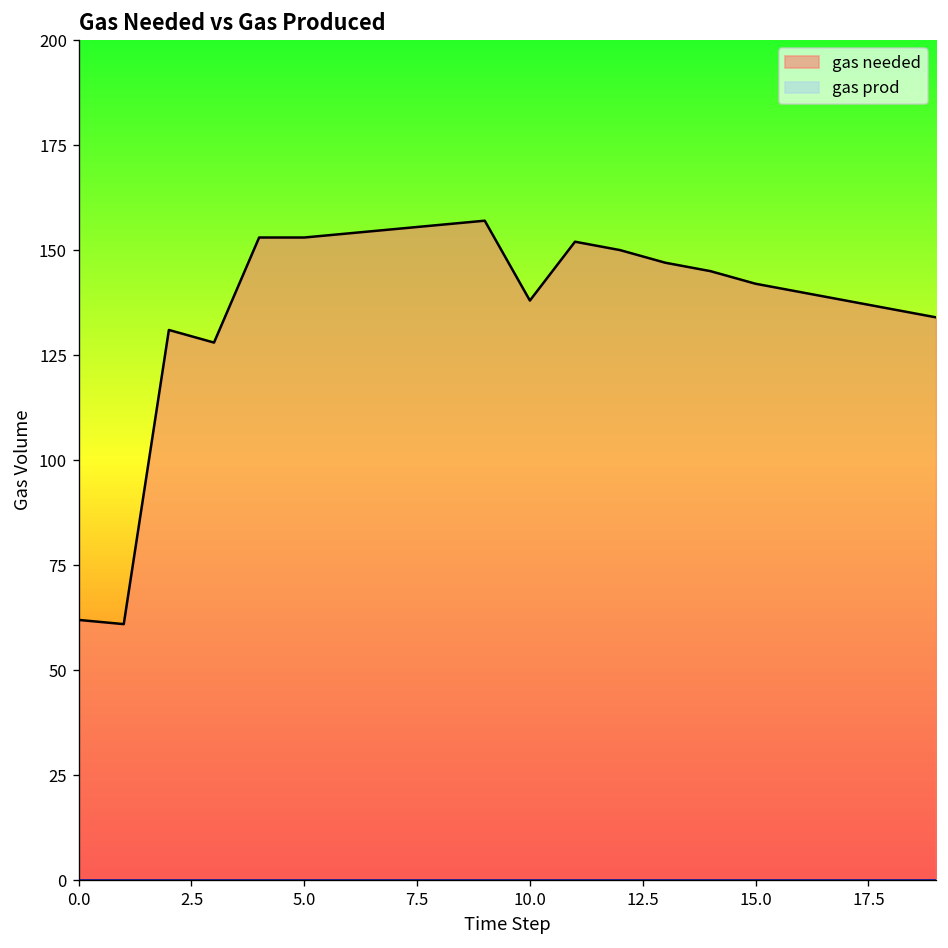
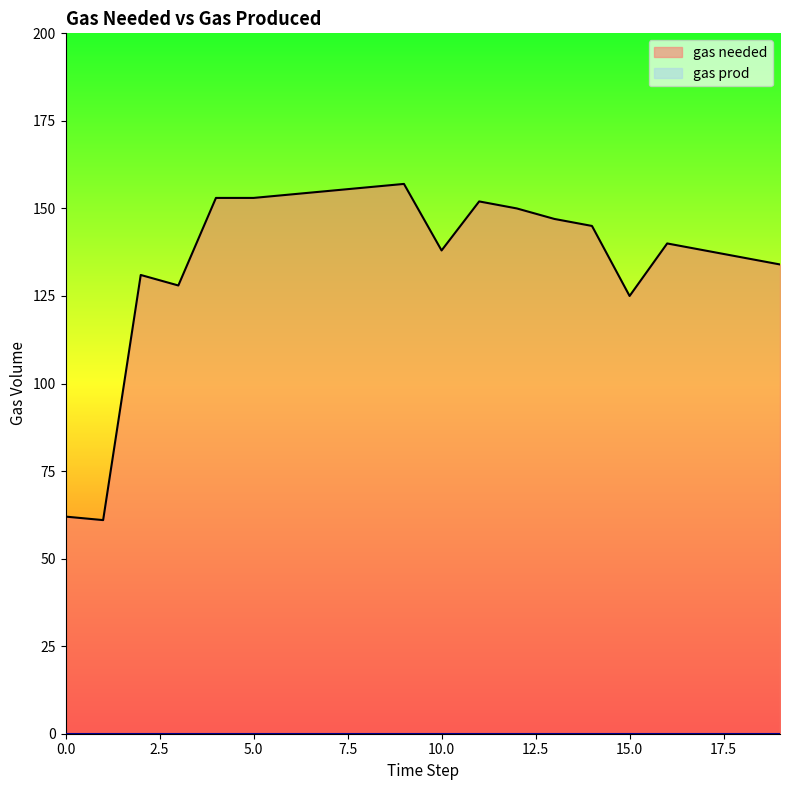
gas needed, 15.0: 142 -> 125
